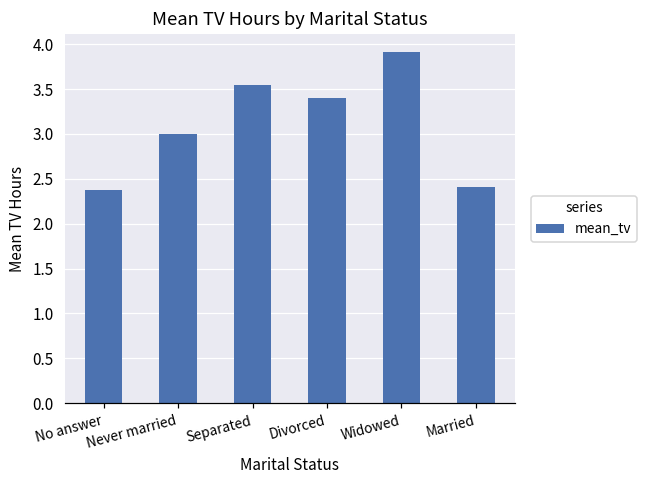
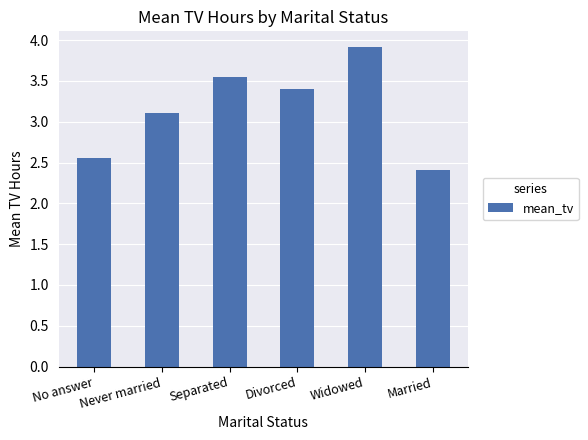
No answer: 2.4 -> 2.6
Never married: 3.0 -> 3.1
